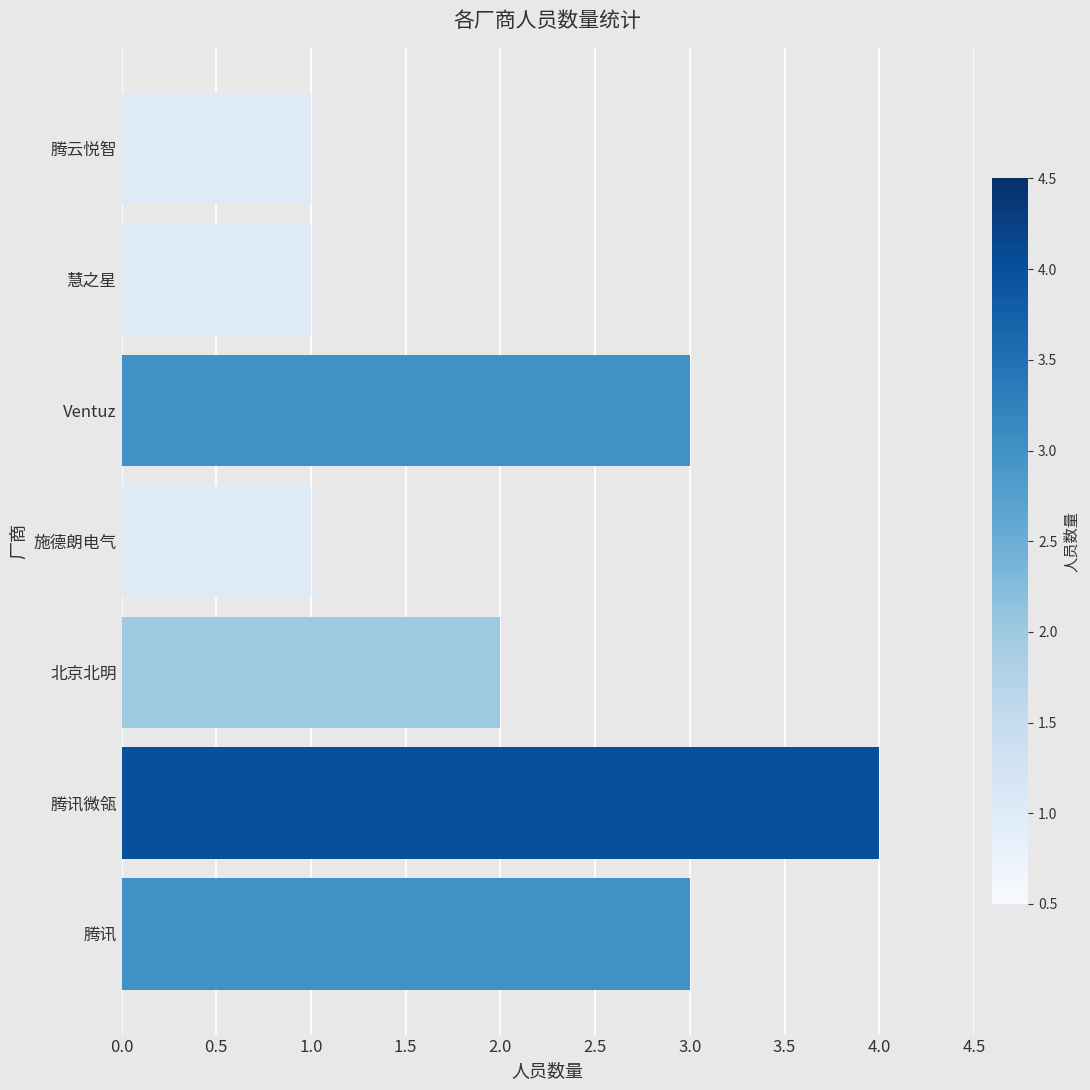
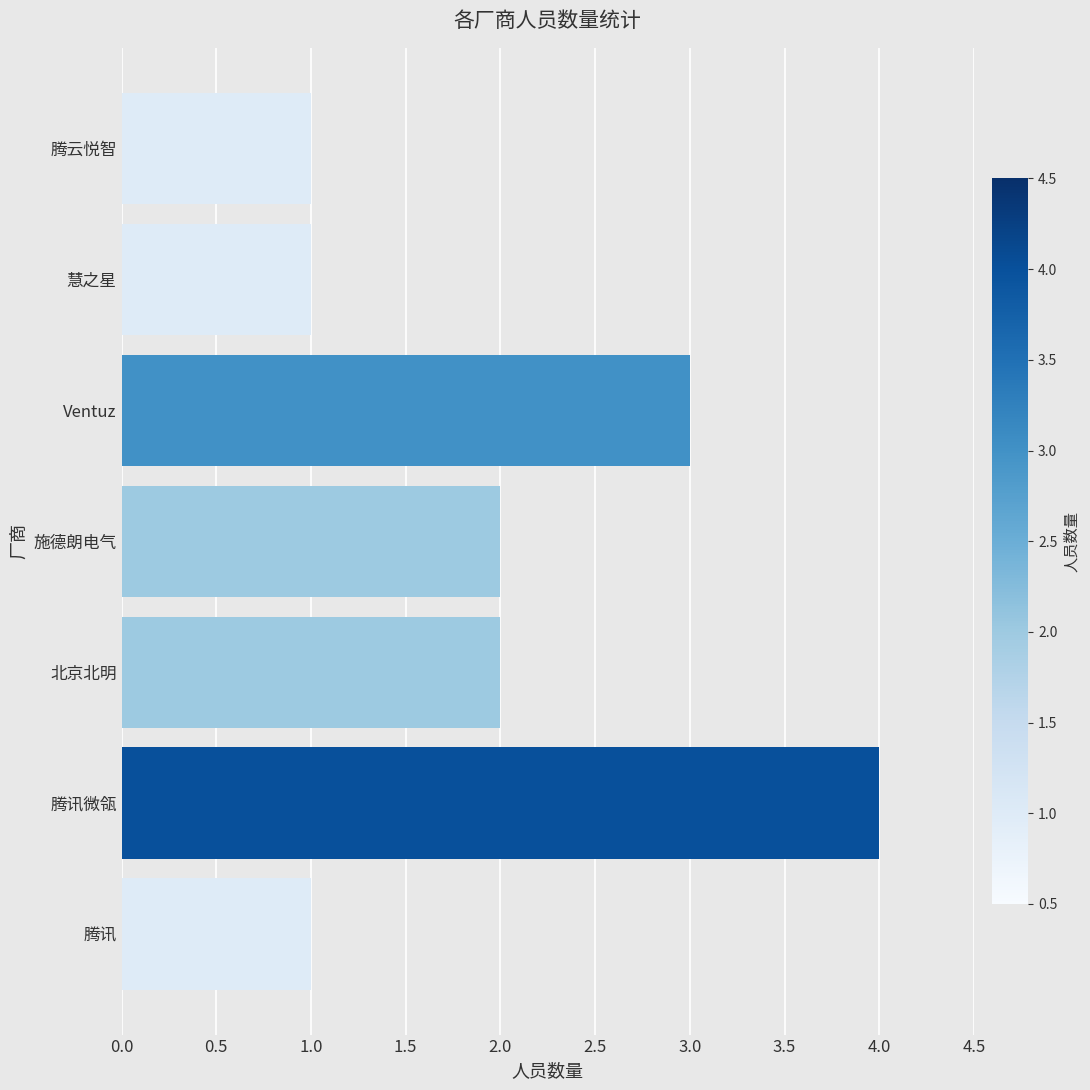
施德朗电气: 1 -> 2
腾讯: 3 -> 1
